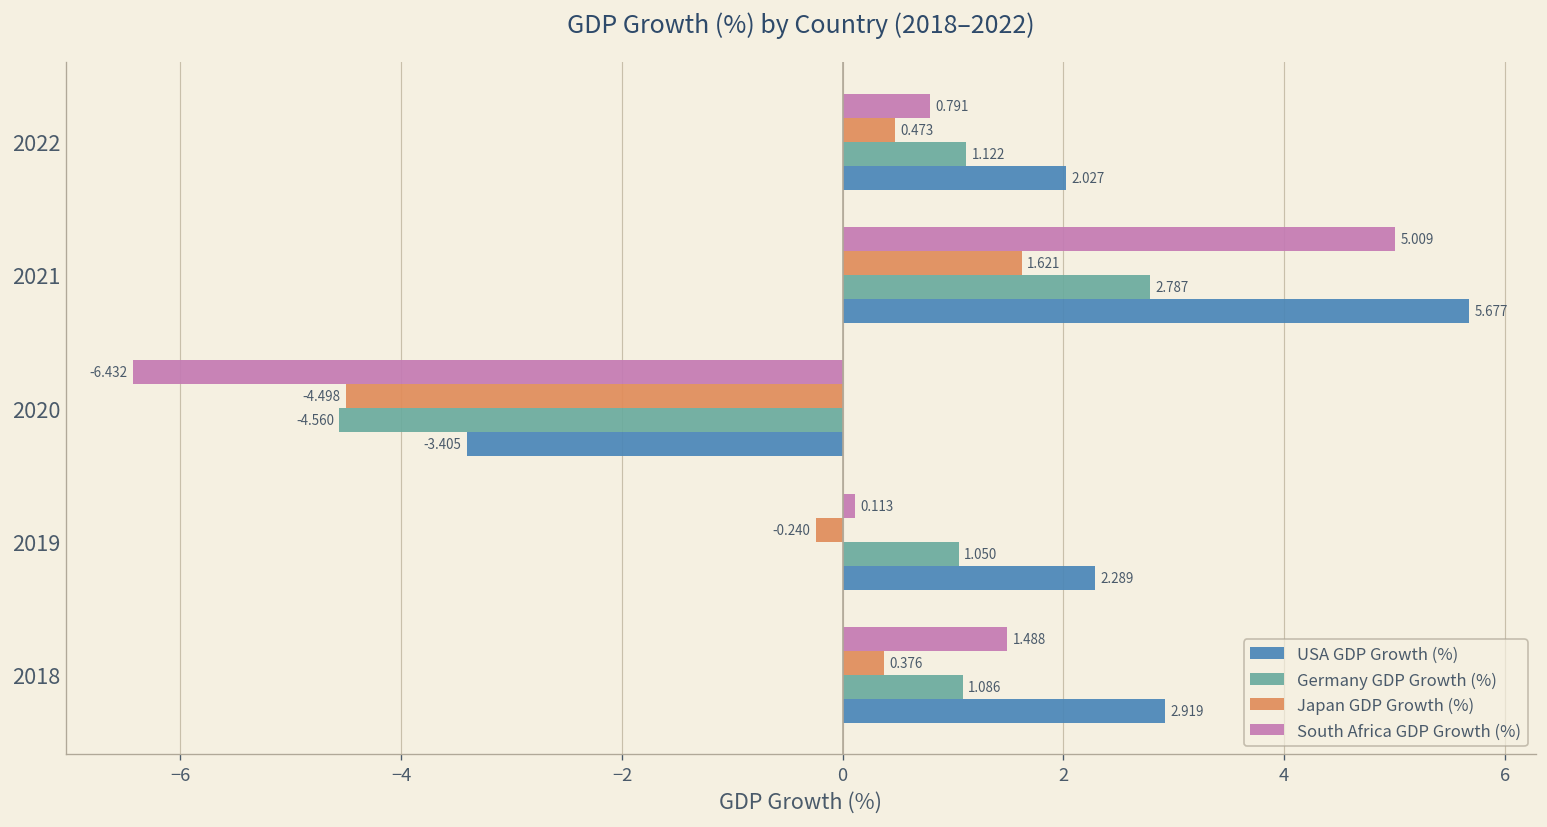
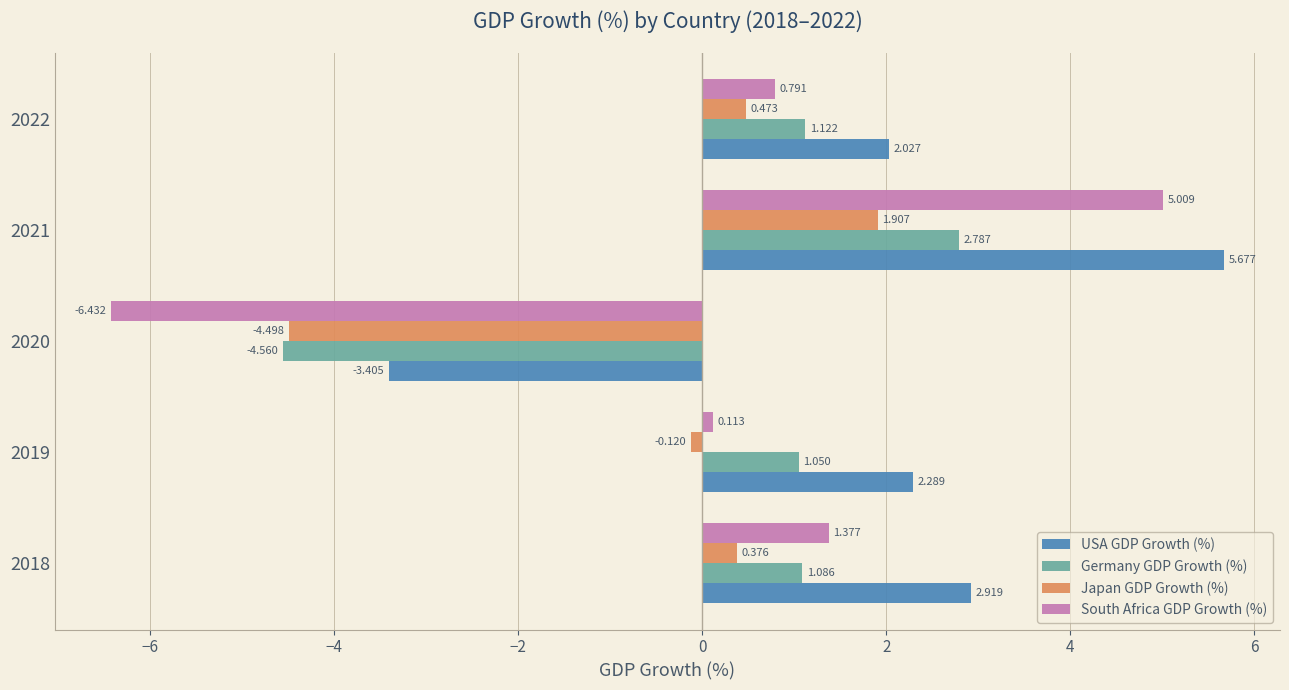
Japan GDP Growth (%), 2021: 1.621 -> 1.907
Japan GDP Growth (%), 2019: -0.240 -> -0.120
South Africa GDP Growth (%), 2018: 1.488 -> 1.377
